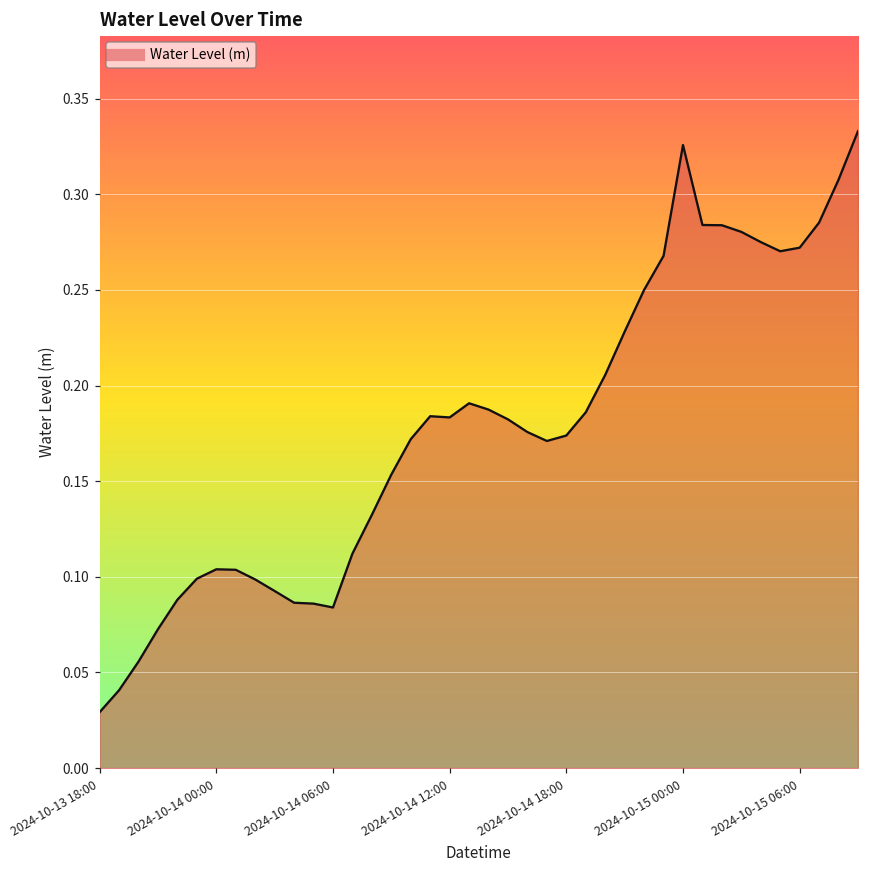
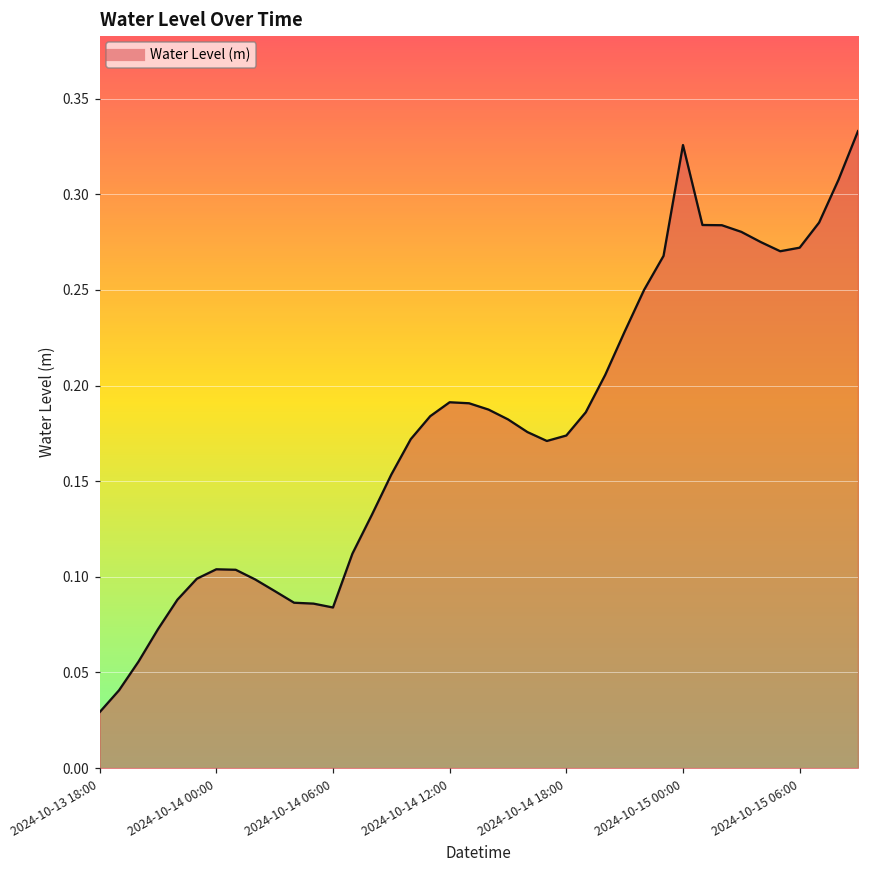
2024-10-14 12:00: 0.183 -> 0.191
